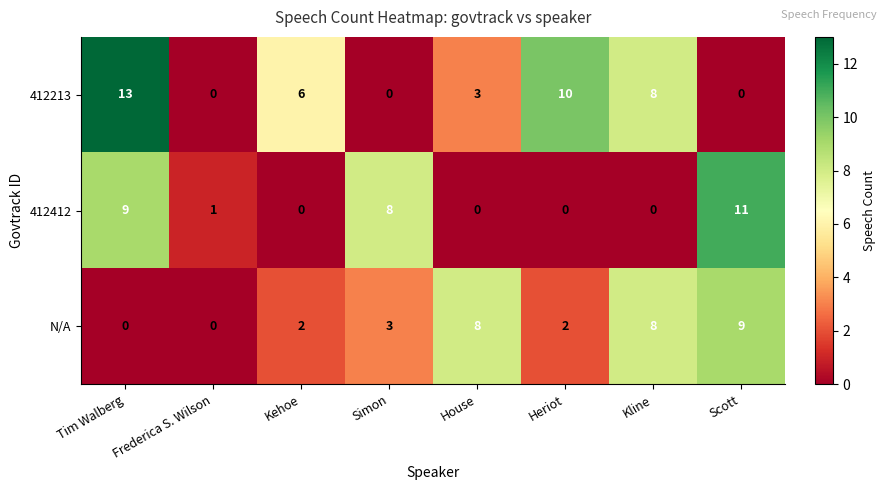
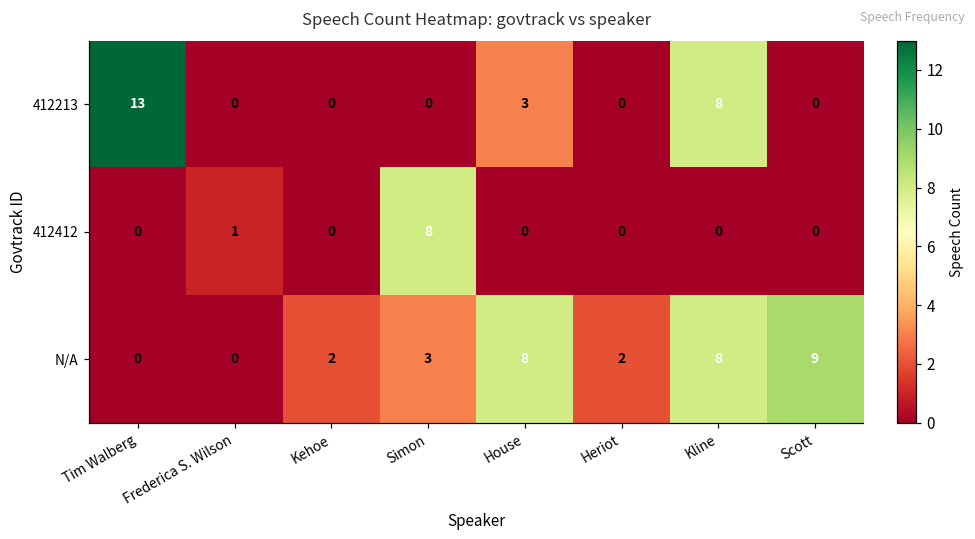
412213, Kehoe: 6 -> 0
412213, Heriot: 10 -> 0
412412, Tim Walberg: 9 -> 0
412412, Scott: 11 -> 0
